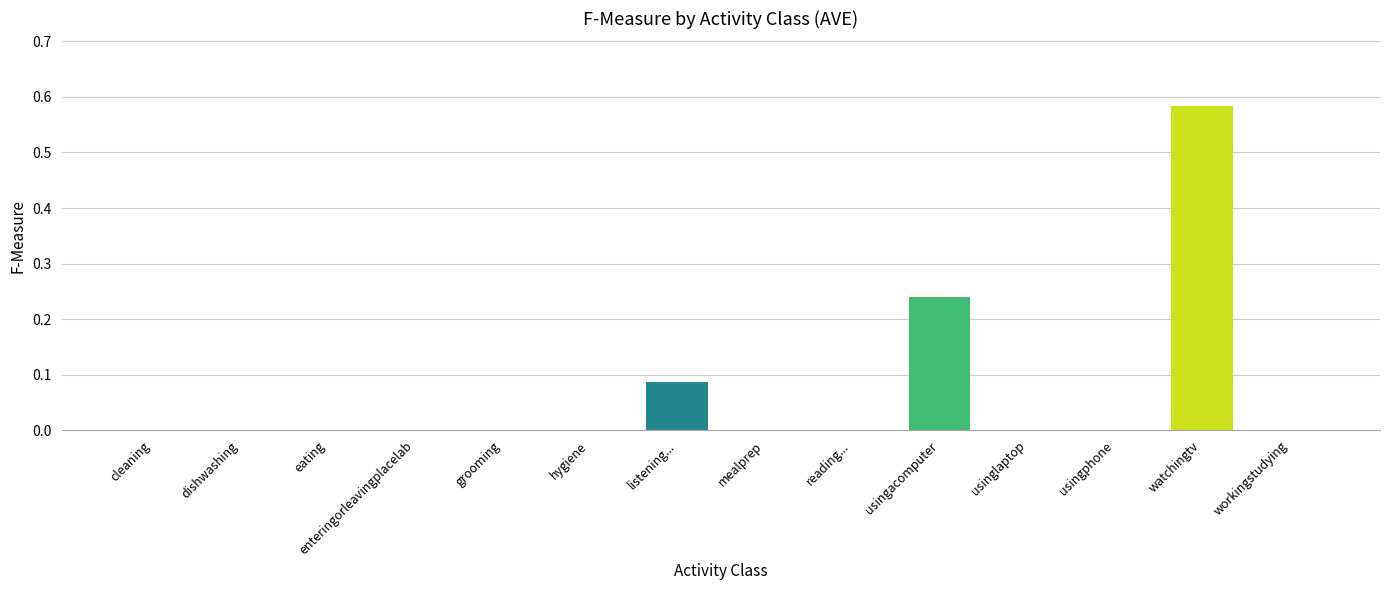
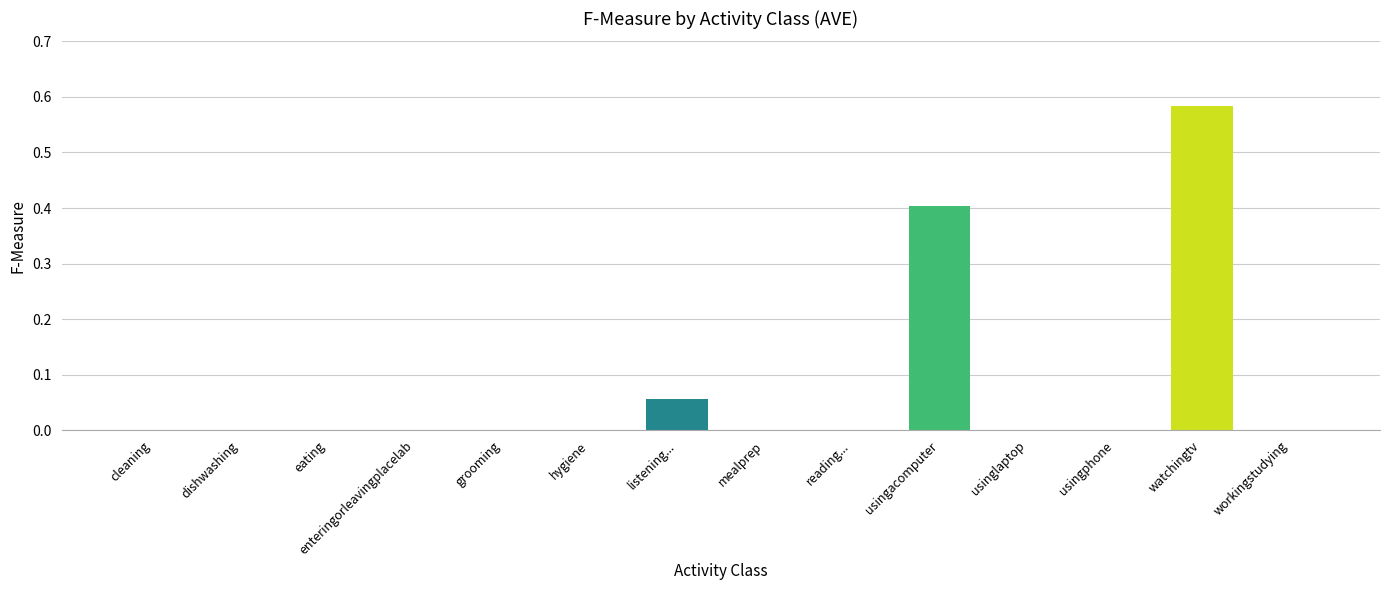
listening...: 0.09 -> 0.06
usingacomputer: 0.24 -> 0.40
